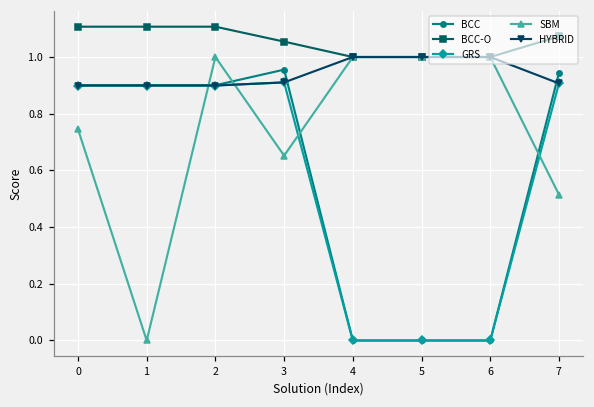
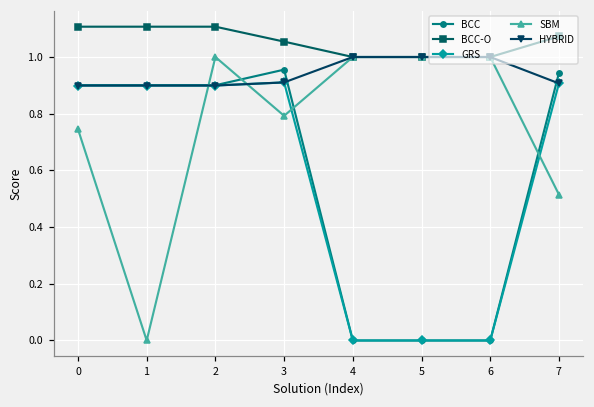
SBM, 3: 0.65 -> 0.79
